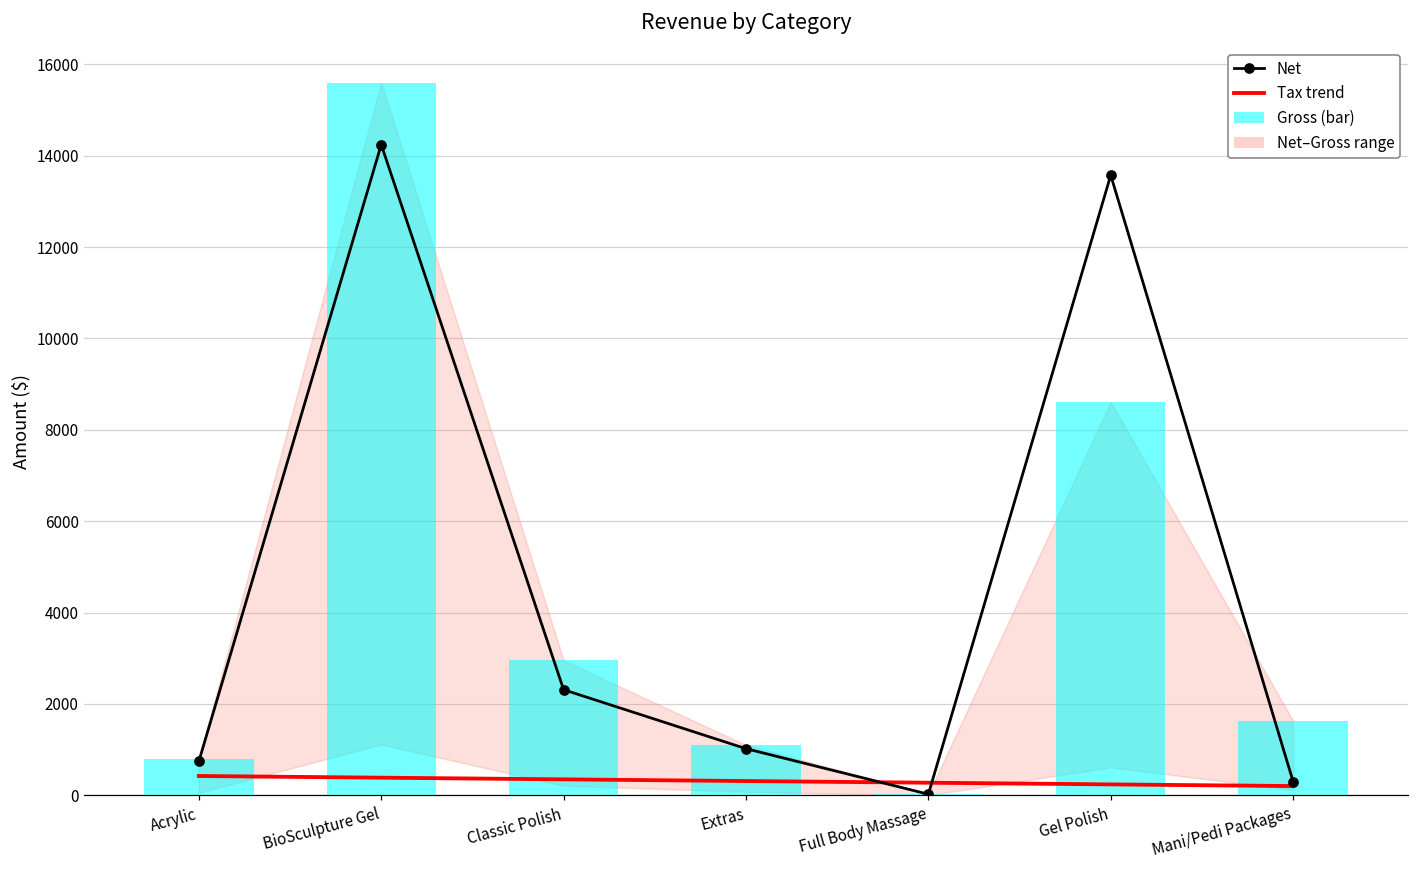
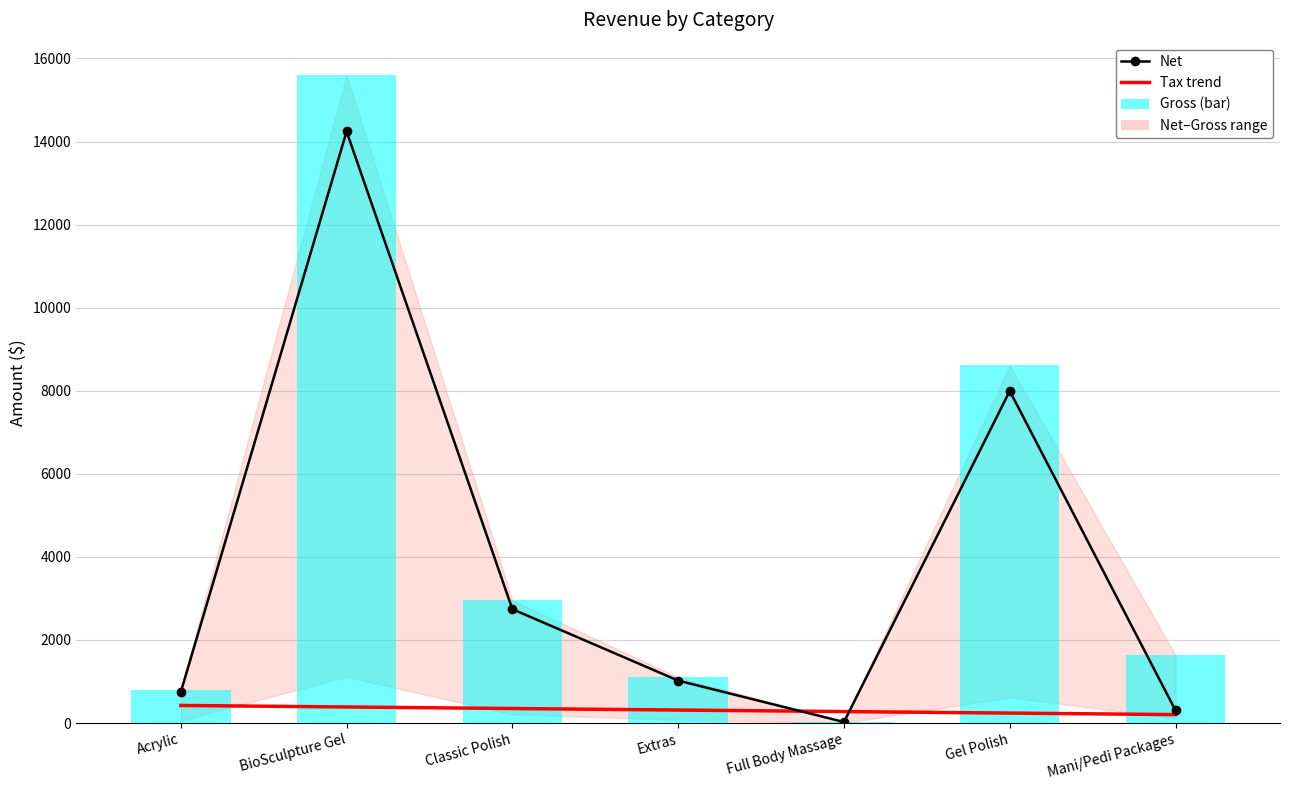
Net, Classic Polish: 2300 -> 2700
Net, Gel Polish: 13600 -> 8000
